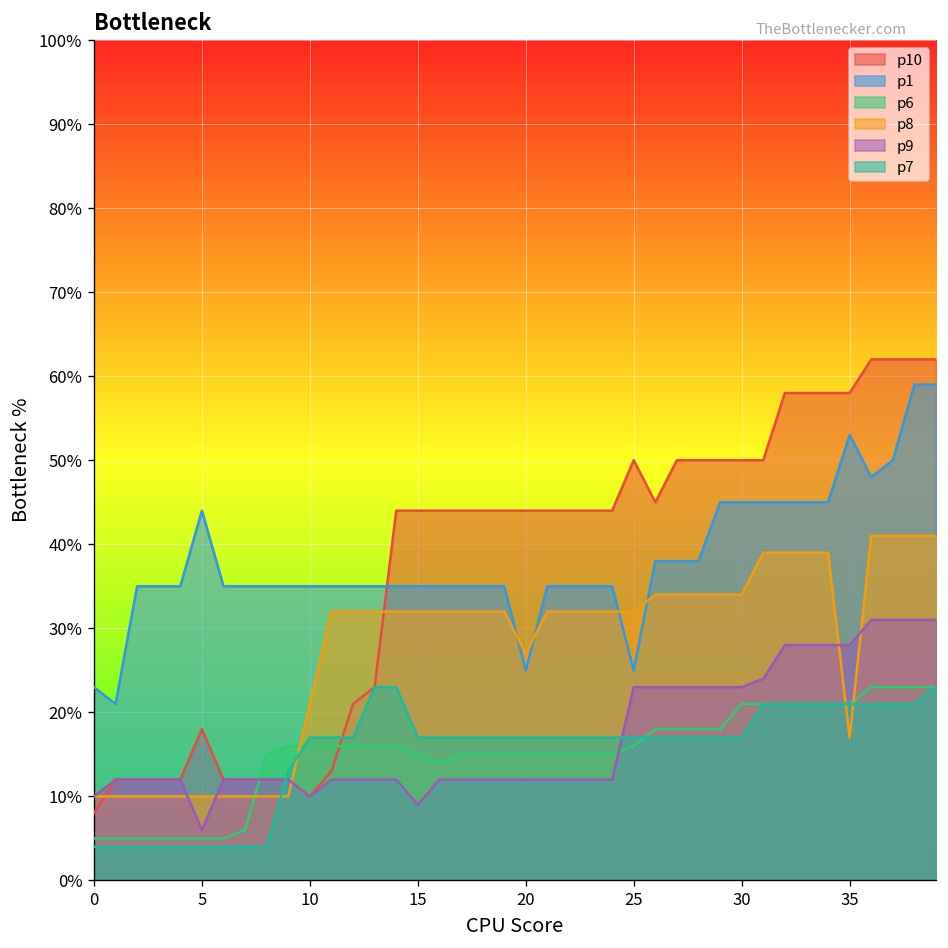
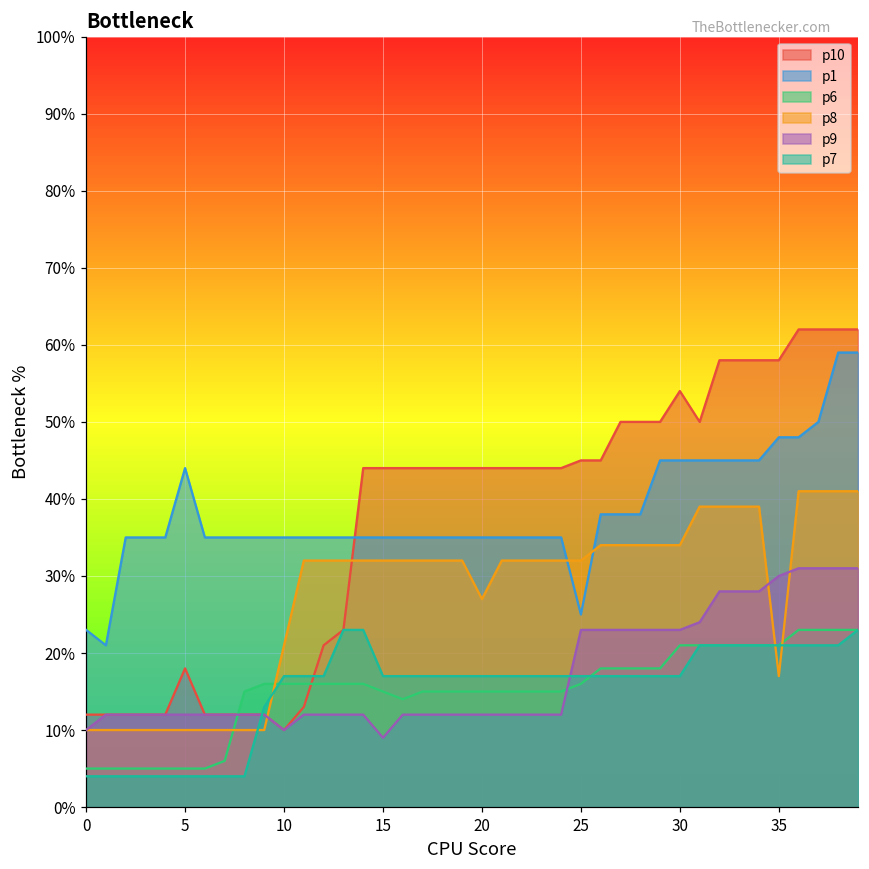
p10, 0: 8% -> 12%
p9, 5: 6% -> 12%
p1, 20: 25% -> 35%
p10, 25: 50% -> 45%
p10, 30: 50% -> 54%
p1, 35: 53% -> 48%
p9, 35: 28% -> 30%
